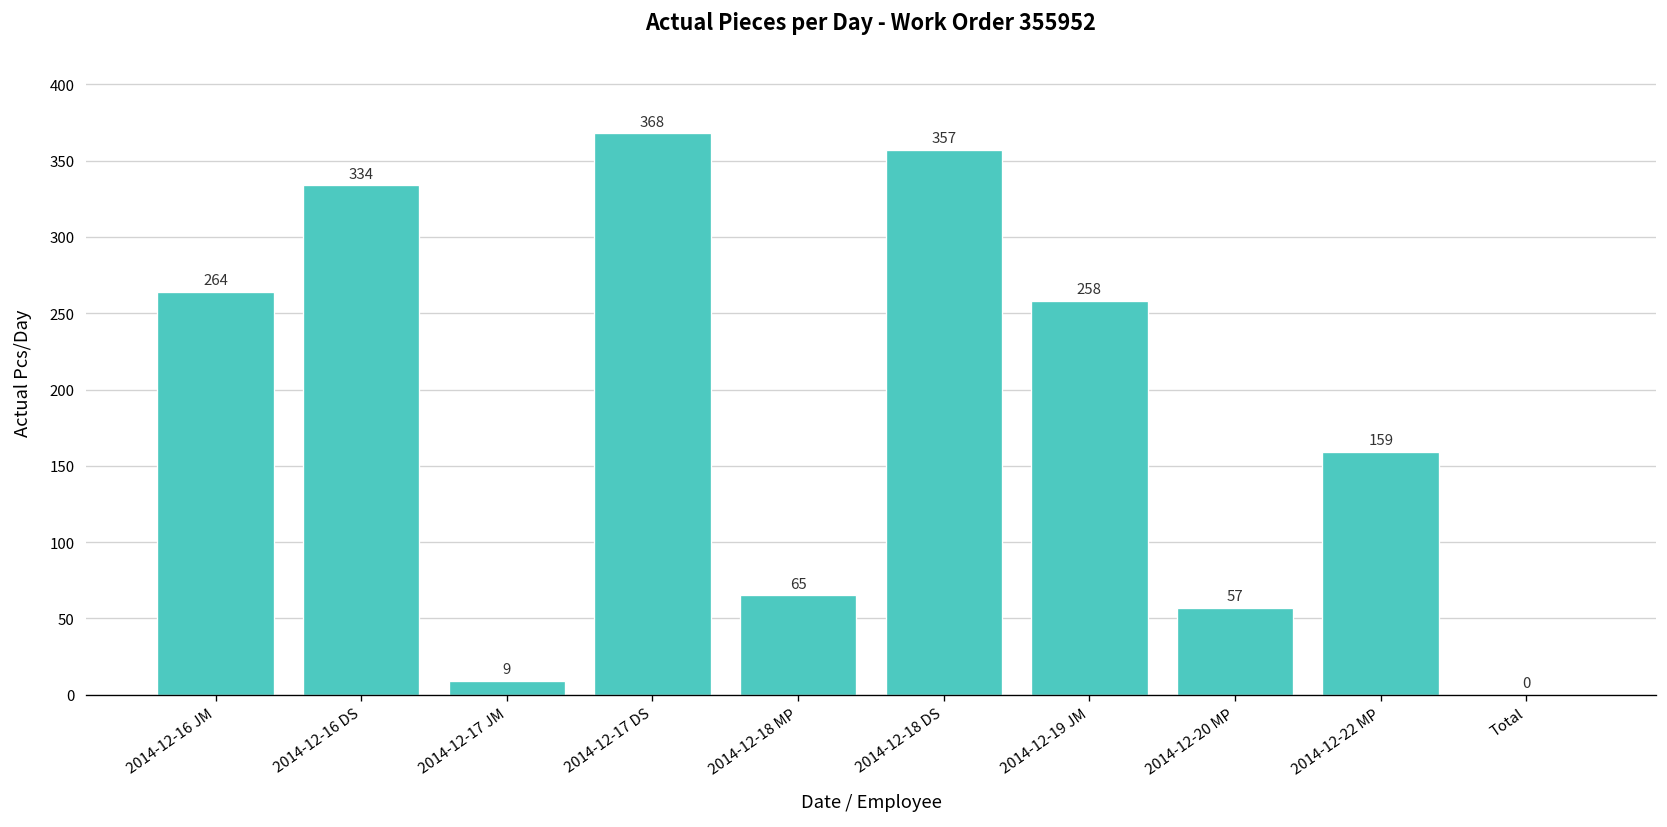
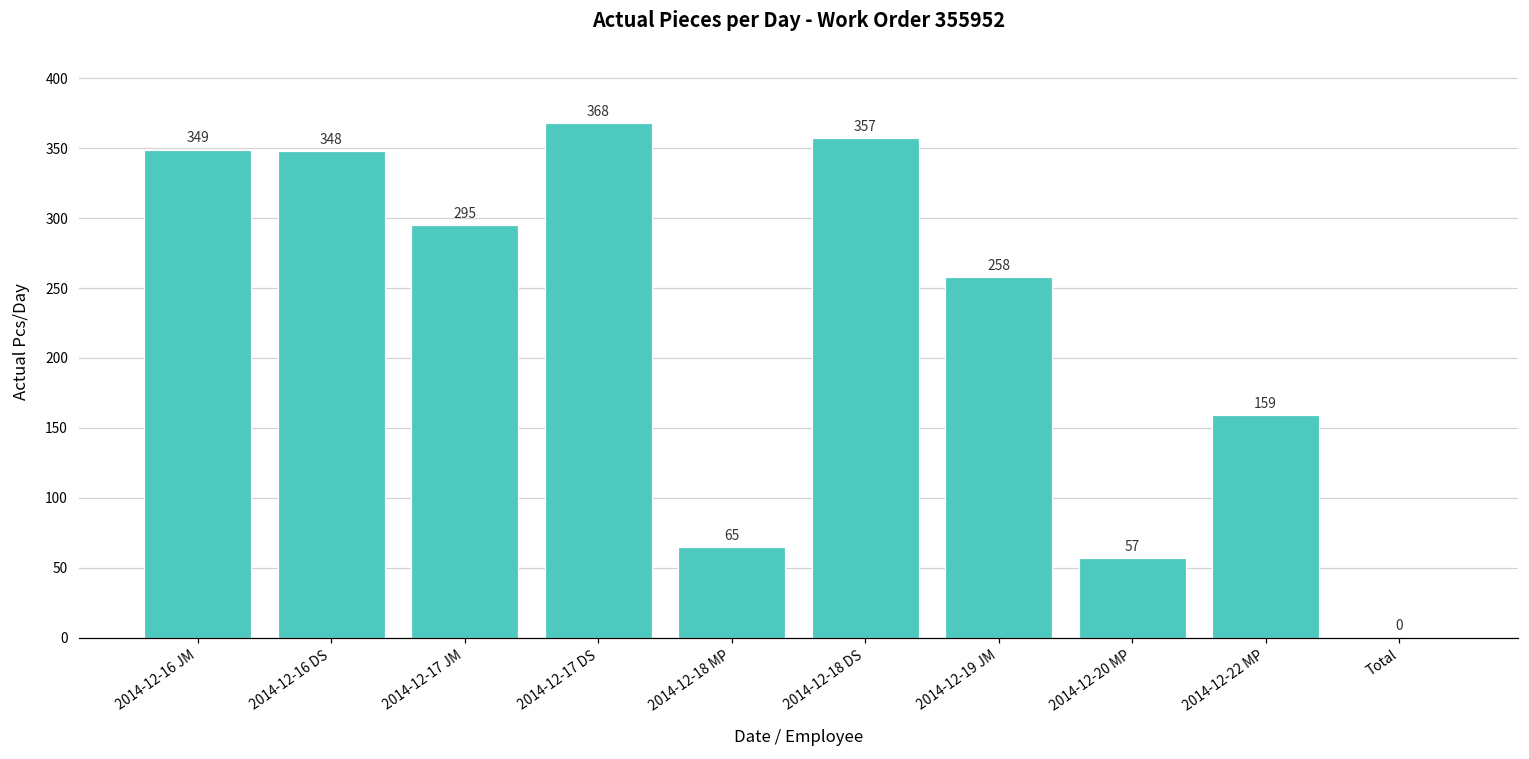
2014-12-16 JM: 264 -> 349
2014-12-16 DS: 334 -> 348
2014-12-17 JM: 9 -> 295
